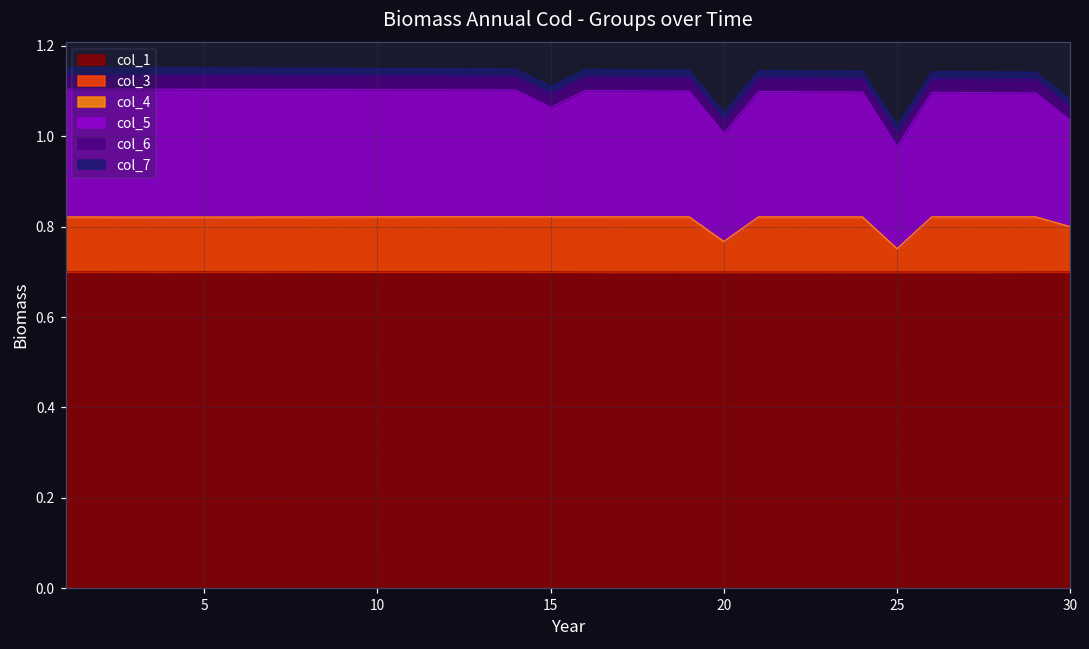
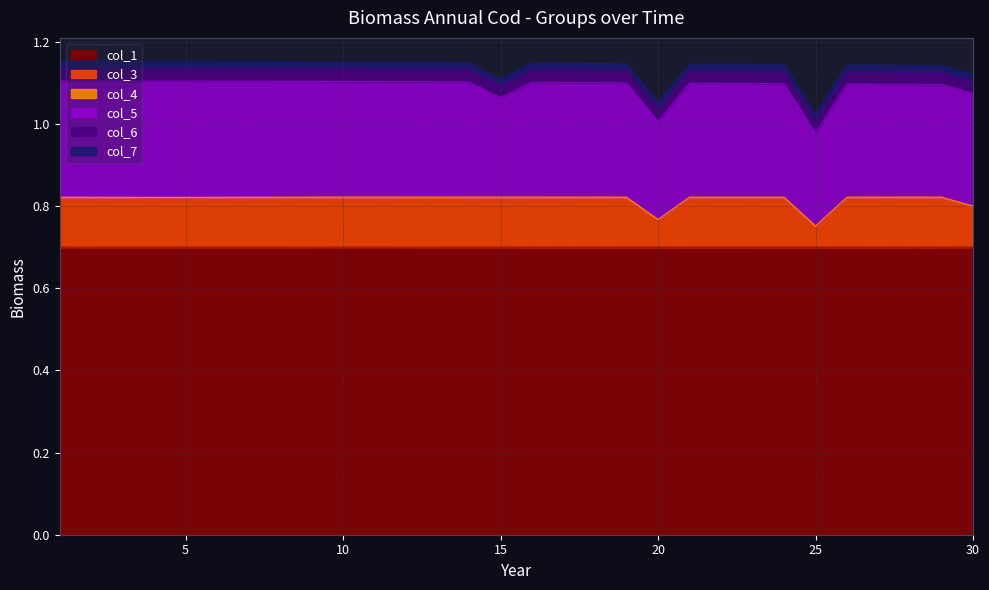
col_5, 30: 0.24 -> 0.27
